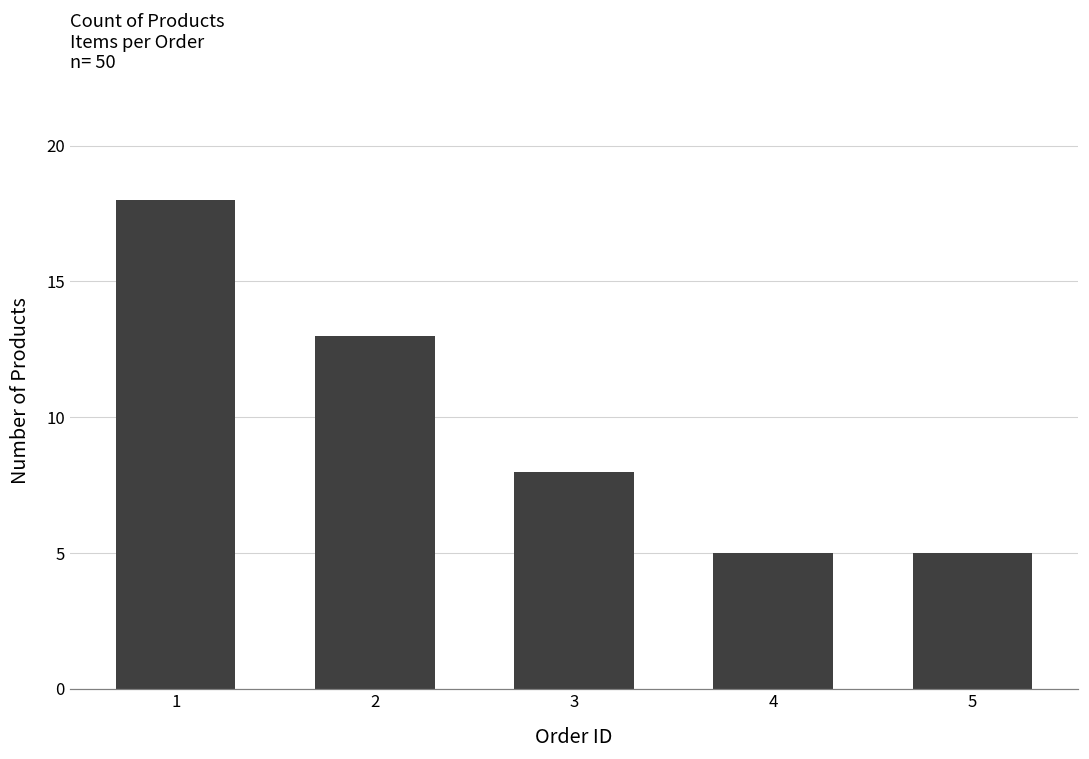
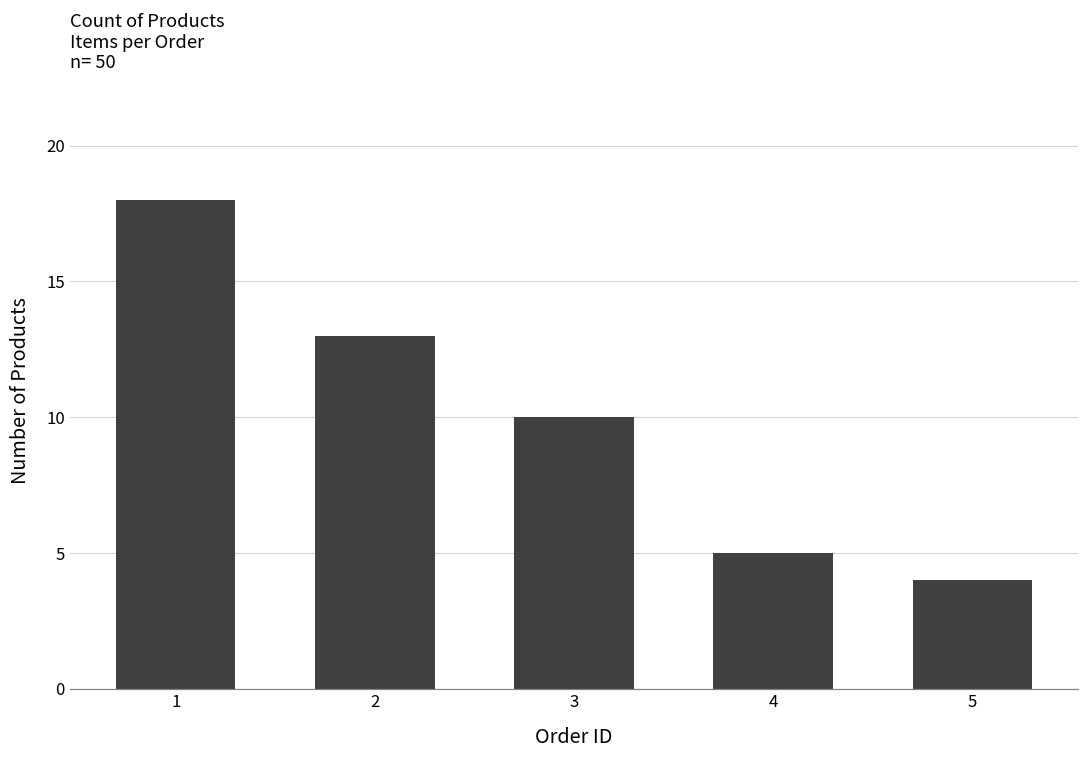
3: 8 -> 10
5: 5 -> 4
